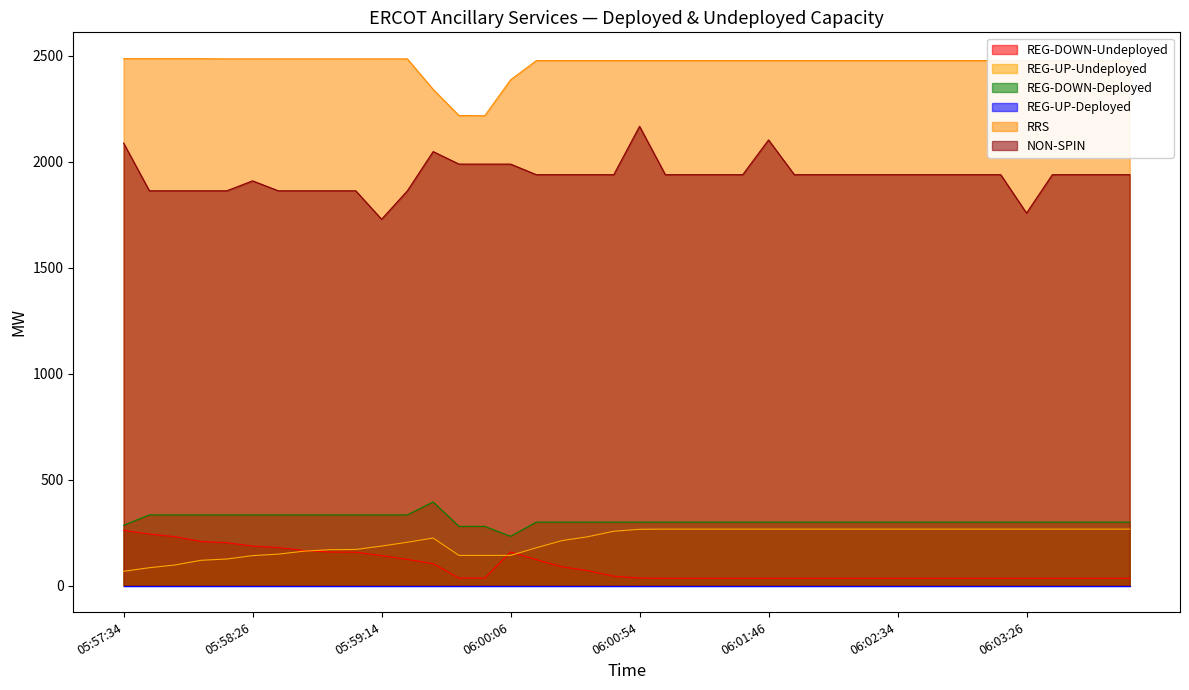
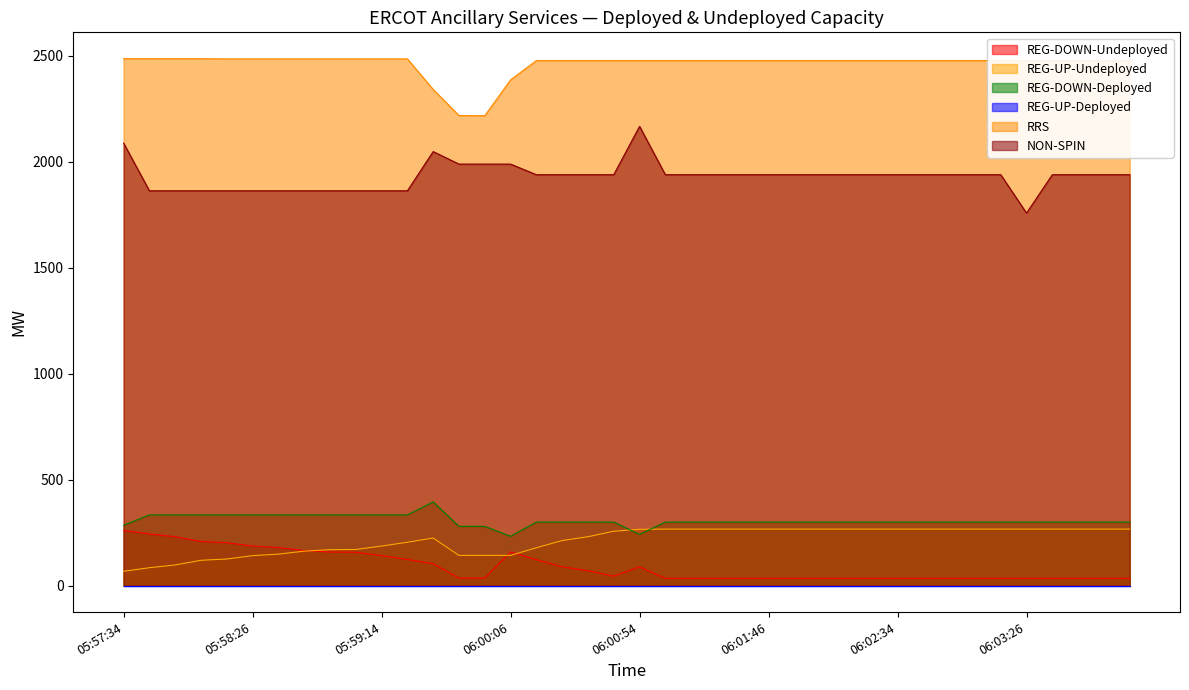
NON-SPIN, 05:58:26: 1910 -> 1860
NON-SPIN, 05:59:14: 1730 -> 1860
REG-DOWN-Undeployed, 06:00:54: 40 -> 90
REG-DOWN-Deployed, 06:00:54: 300 -> 240
NON-SPIN, 06:01:46: 2100 -> 1940
